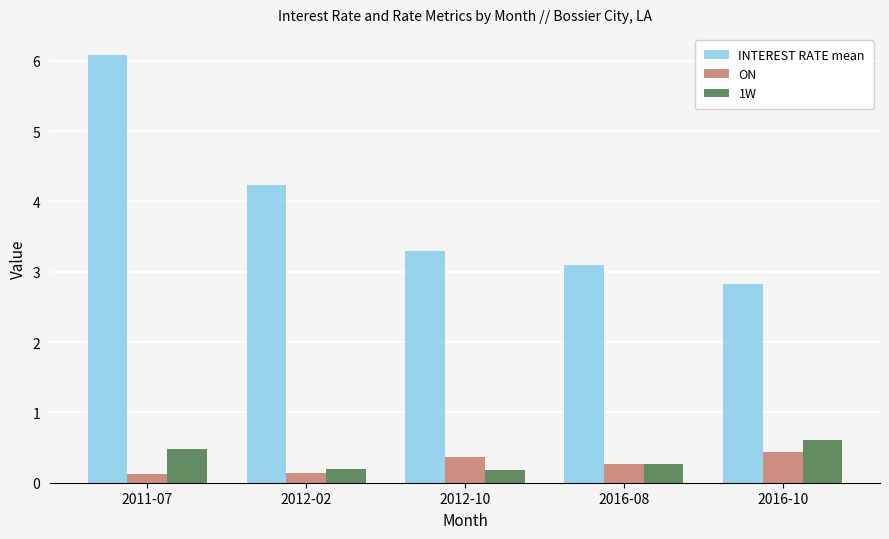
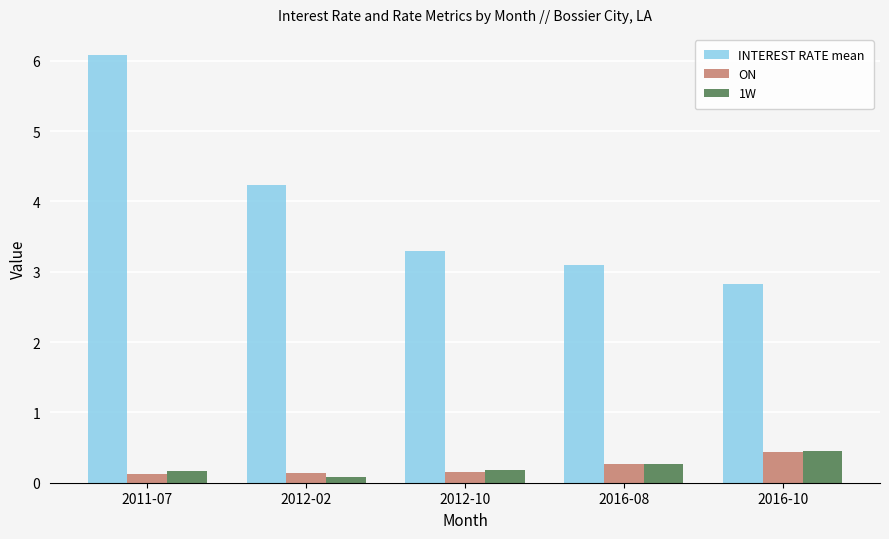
1W, 2011-07: 0.5 -> 0.2
1W, 2012-02: 0.2 -> 0.1
ON, 2012-10: 0.4 -> 0.2
1W, 2016-10: 0.6 -> 0.5
